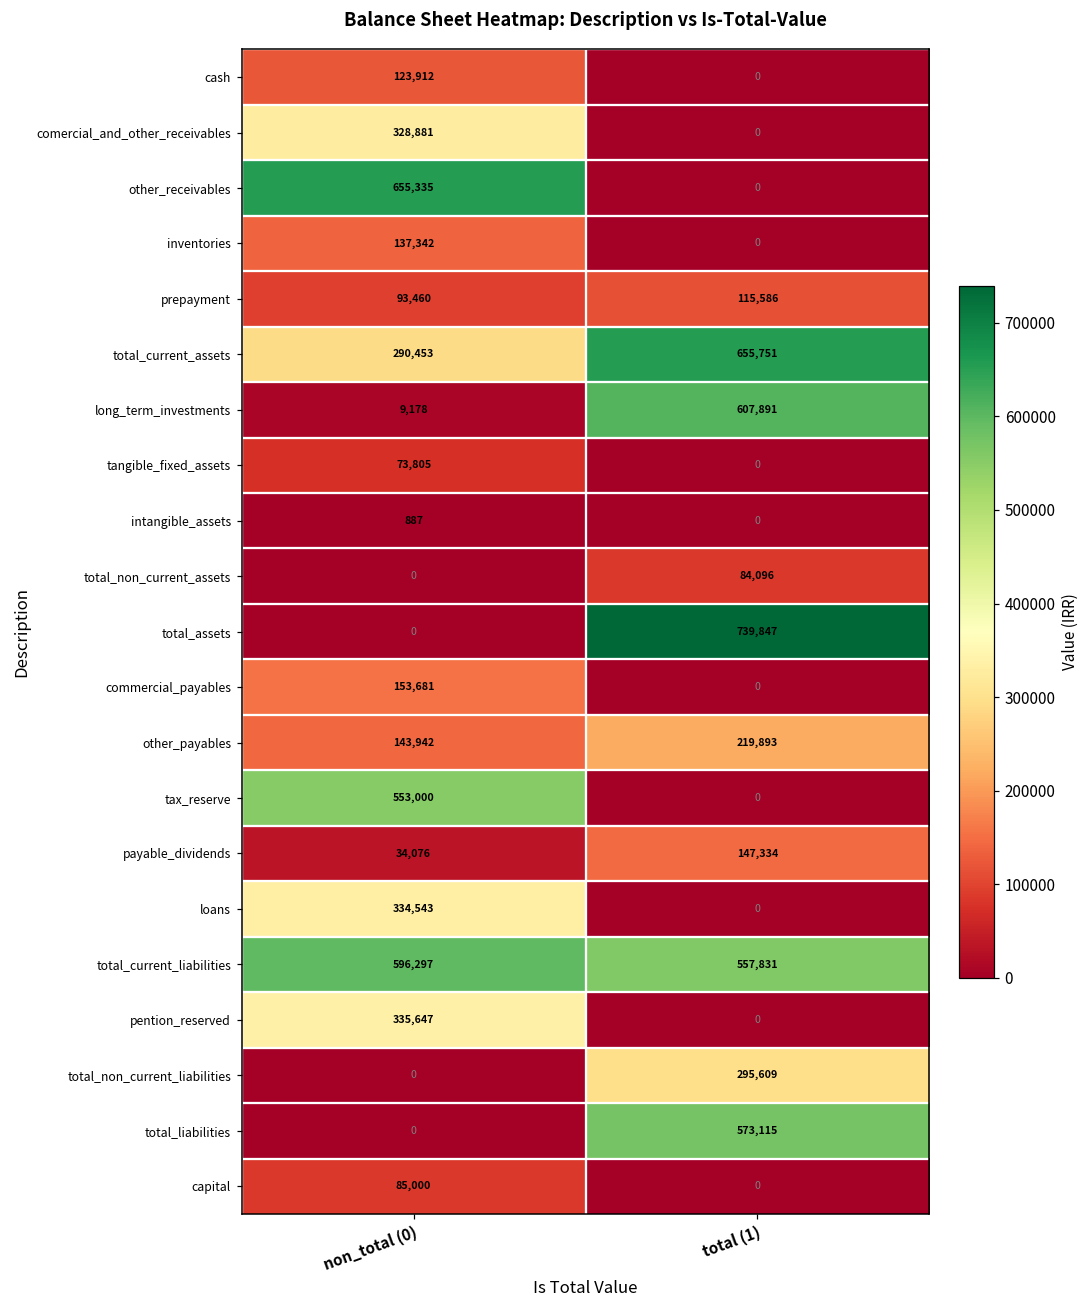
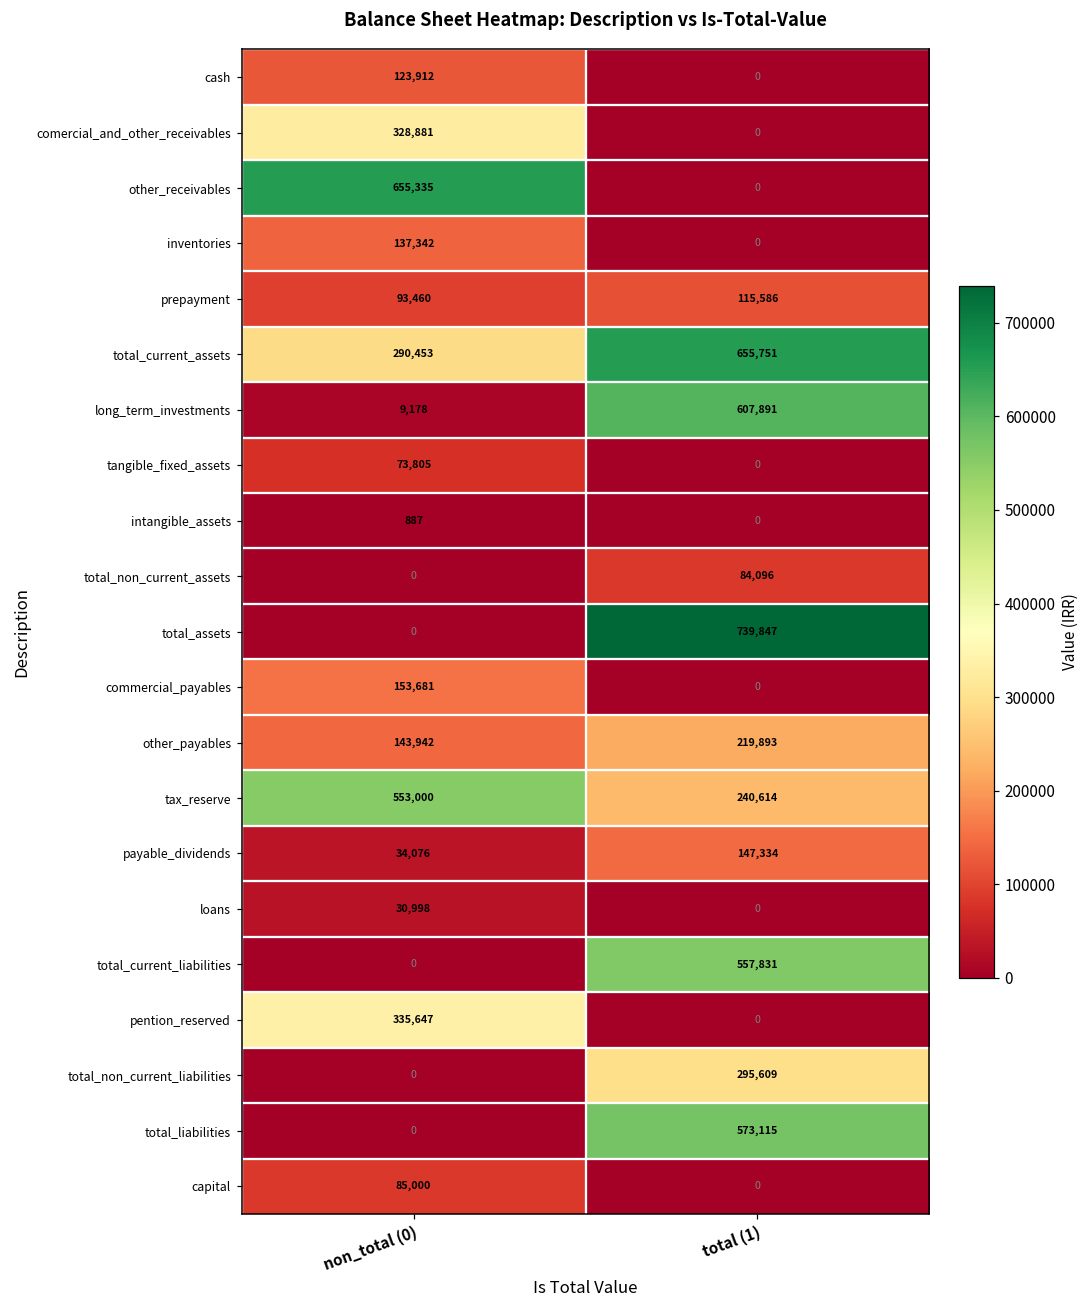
tax_reserve, total (1): 0 -> 240,614
loans, non_total (0): 334,543 -> 30,998
total_current_liabilities, non_total (0): 596,297 -> 0
